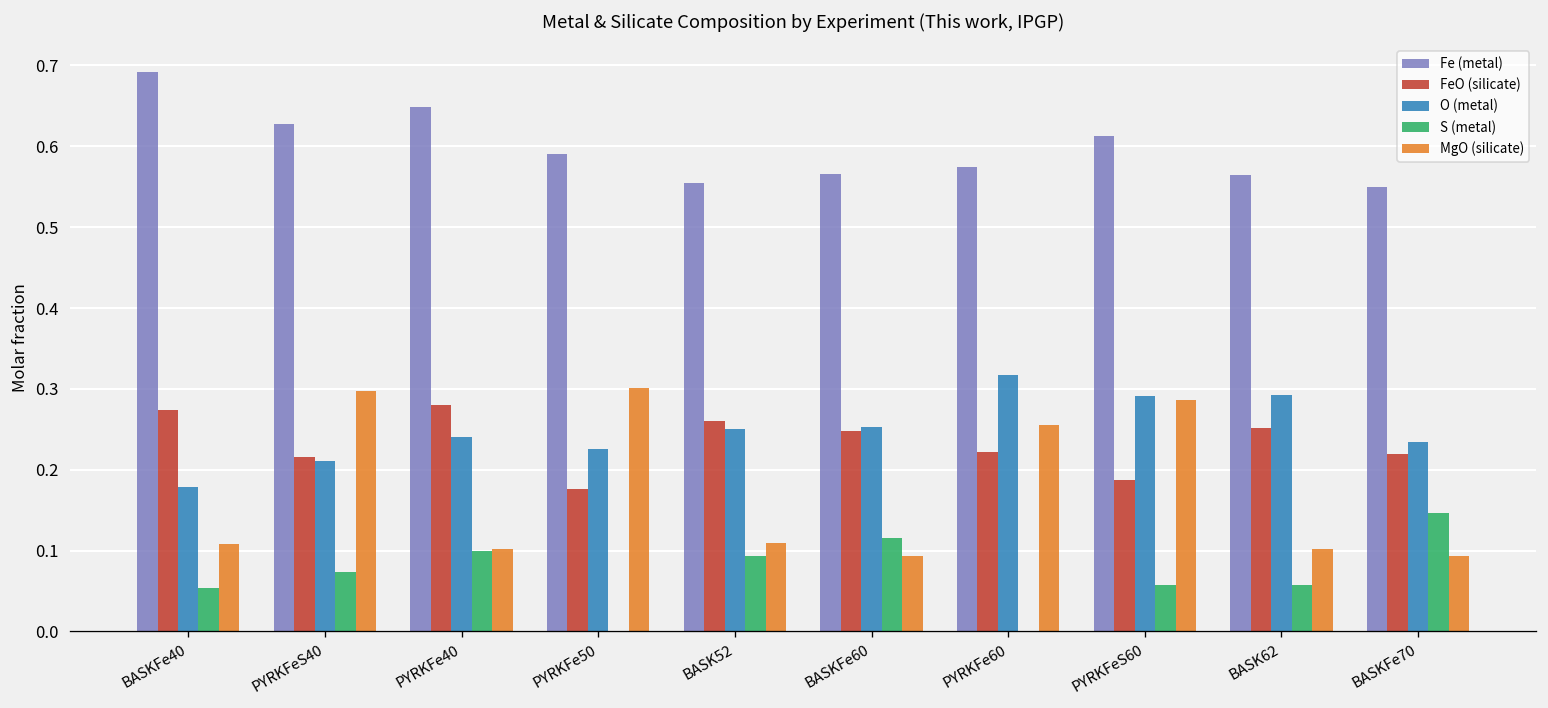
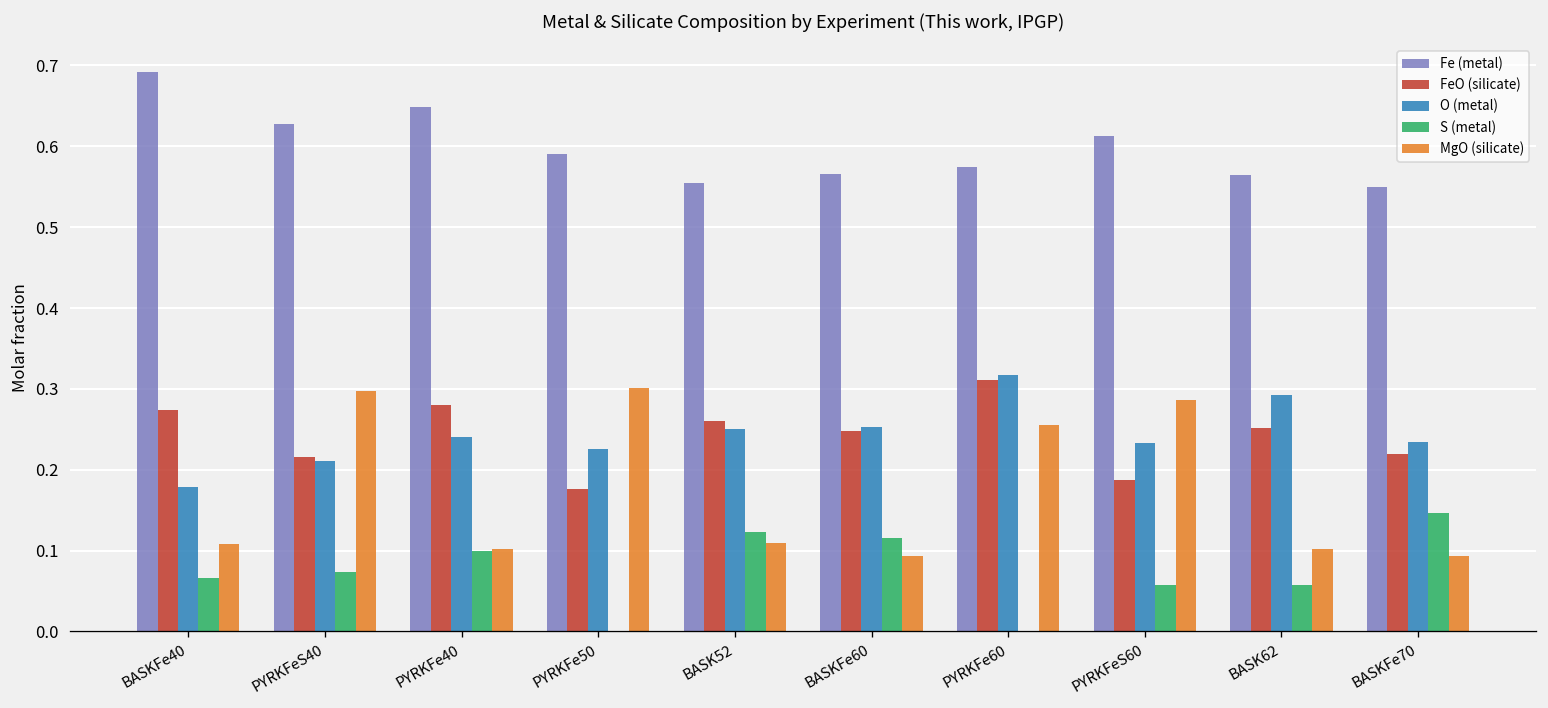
S (metal), BASKFe40: 0.05 -> 0.07
S (metal), BASK52: 0.09 -> 0.12
FeO (silicate), PYRKFe60: 0.22 -> 0.31
O (metal), PYRKFeS60: 0.29 -> 0.23
